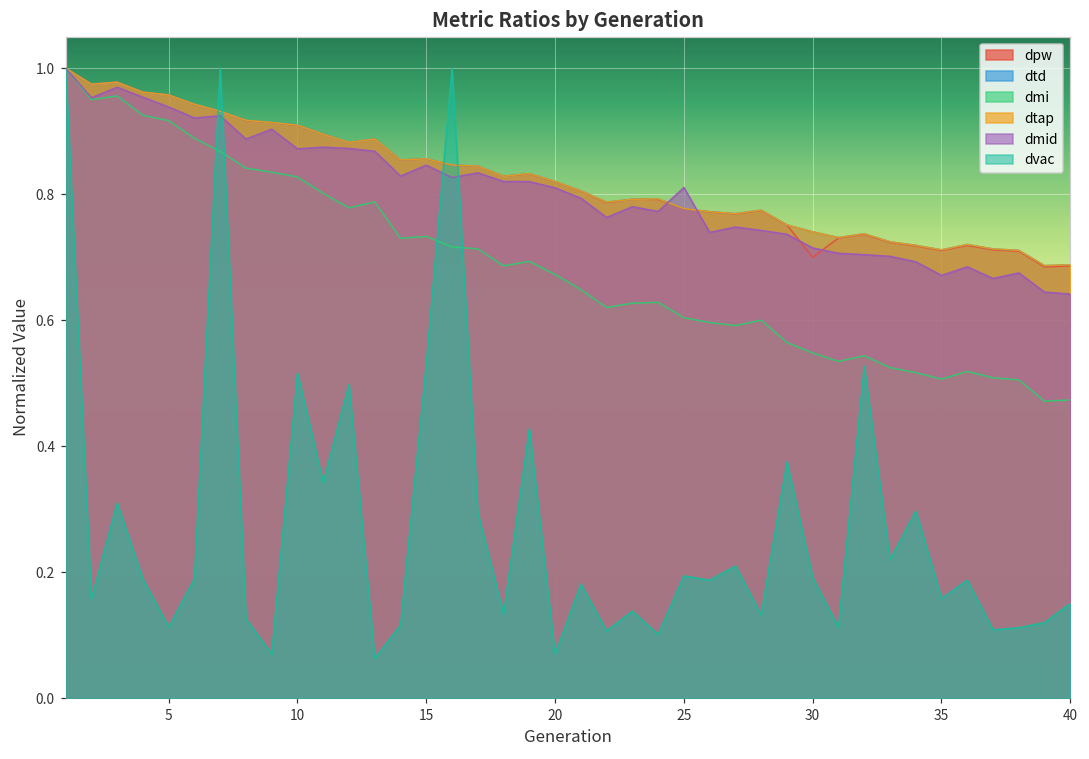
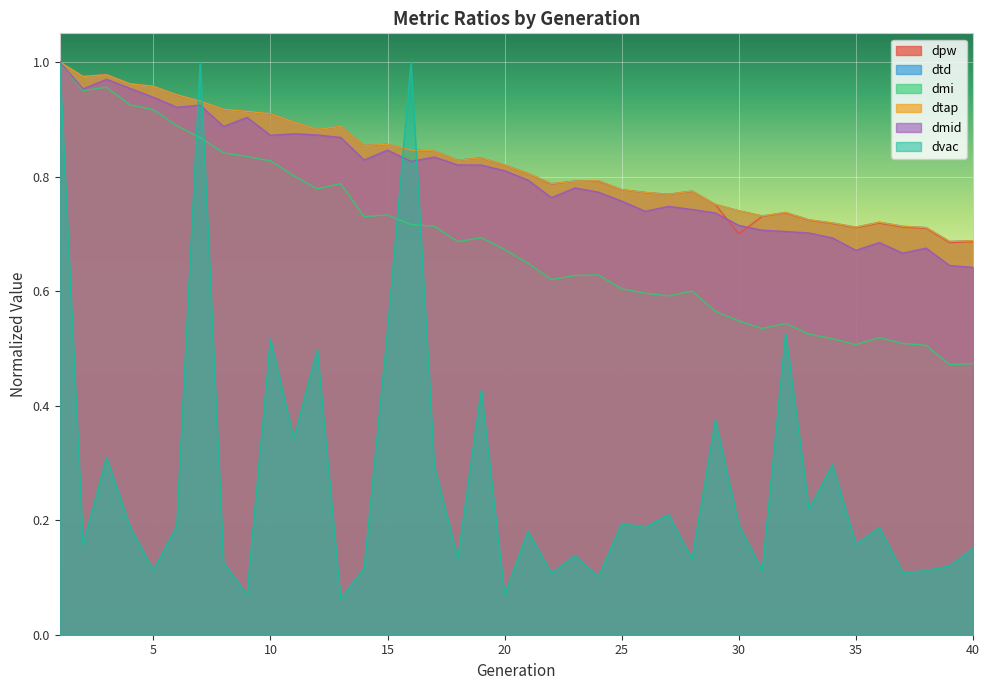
dmid, 25: 0.81 -> 0.76
